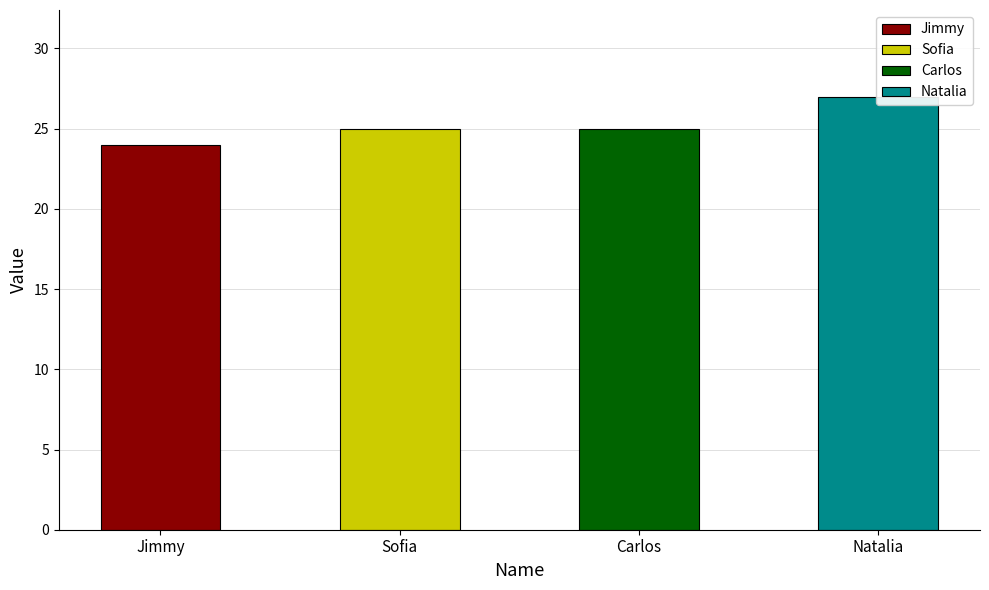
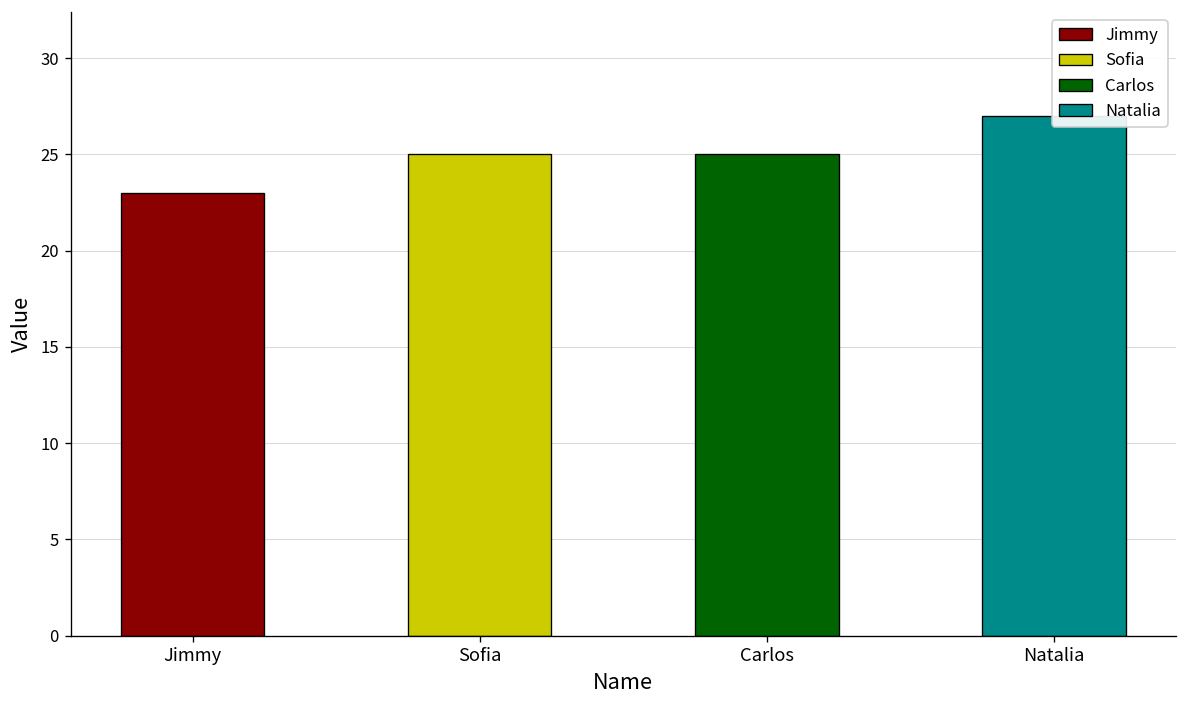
Jimmy: 24 -> 23
